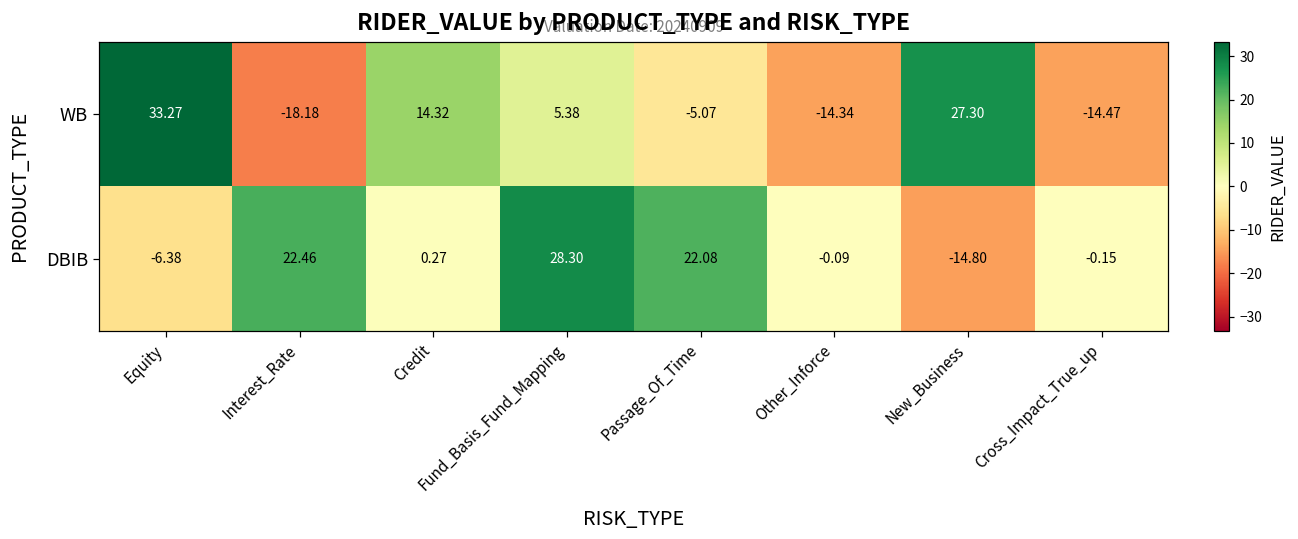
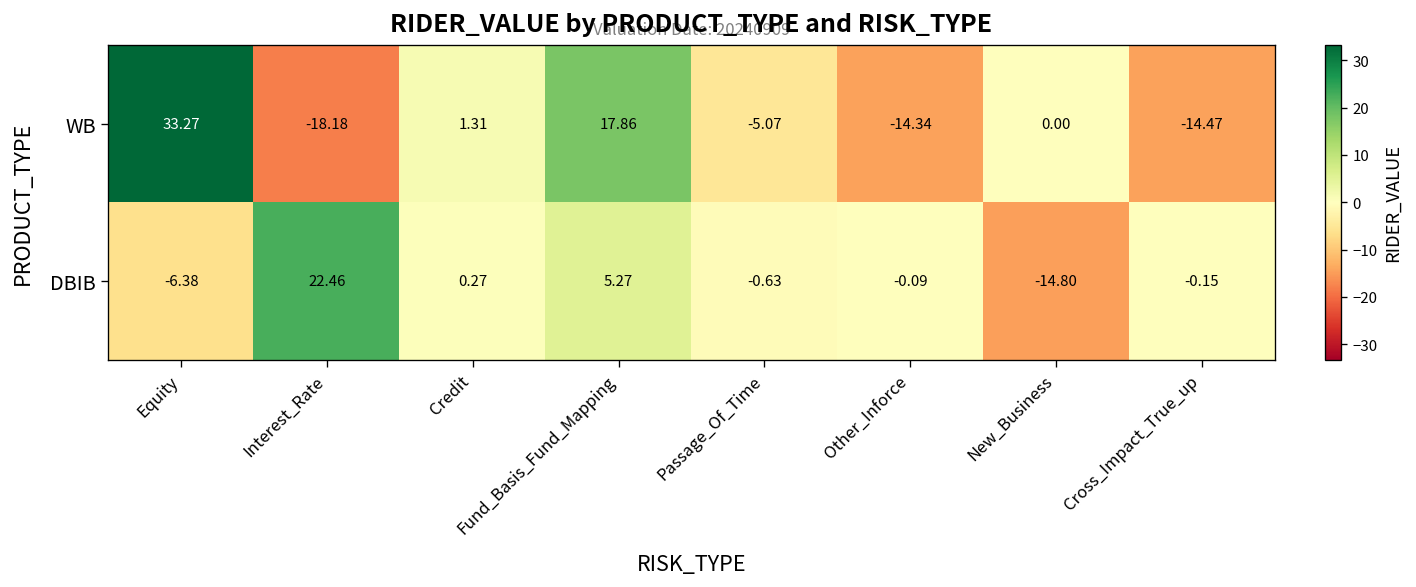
WB, Credit: 14.32 -> 1.31
WB, Fund_Basis_Fund_Mapping: 5.38 -> 17.86
WB, New_Business: 27.30 -> 0.00
DBIB, Fund_Basis_Fund_Mapping: 28.30 -> 5.27
DBIB, Passage_Of_Time: 22.08 -> -0.63
